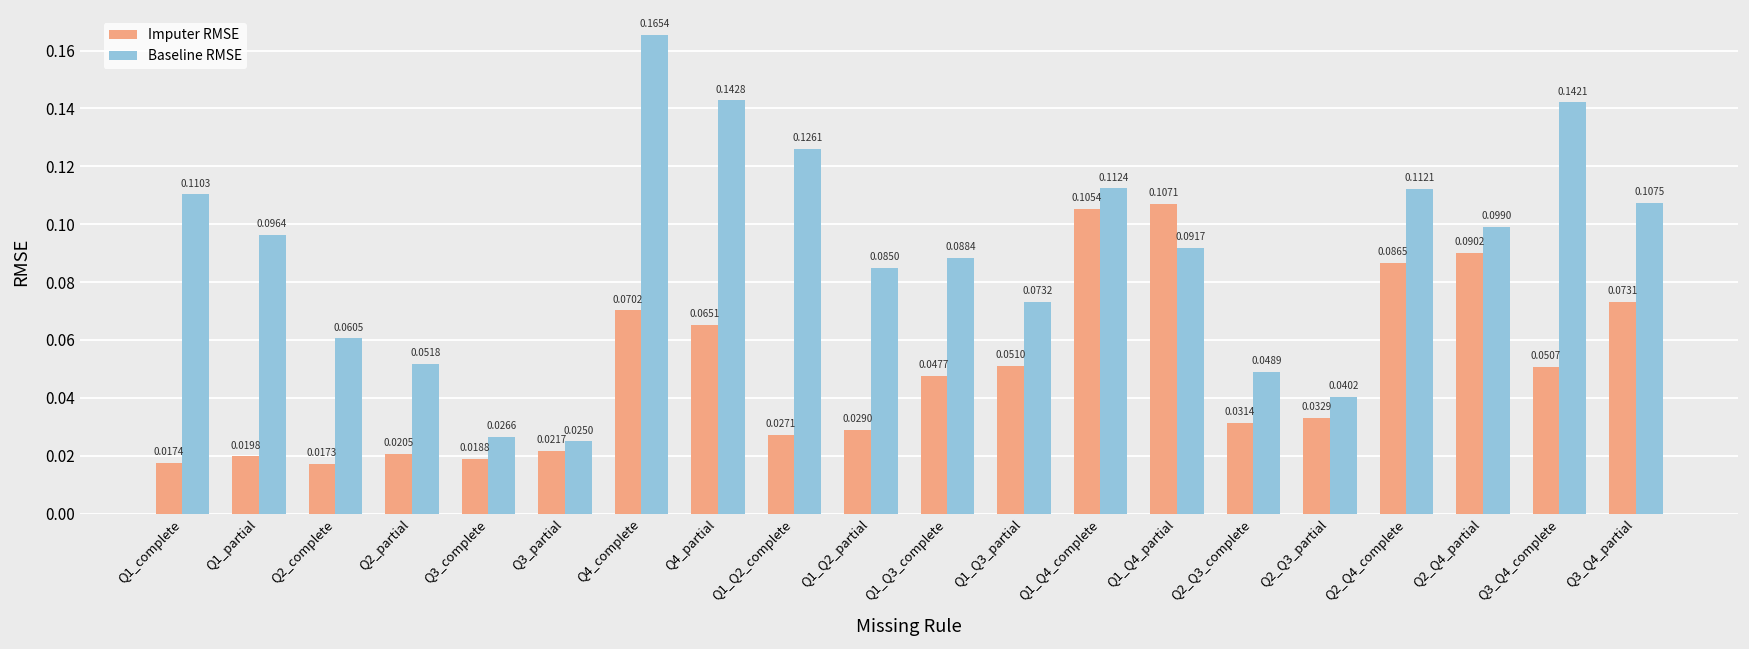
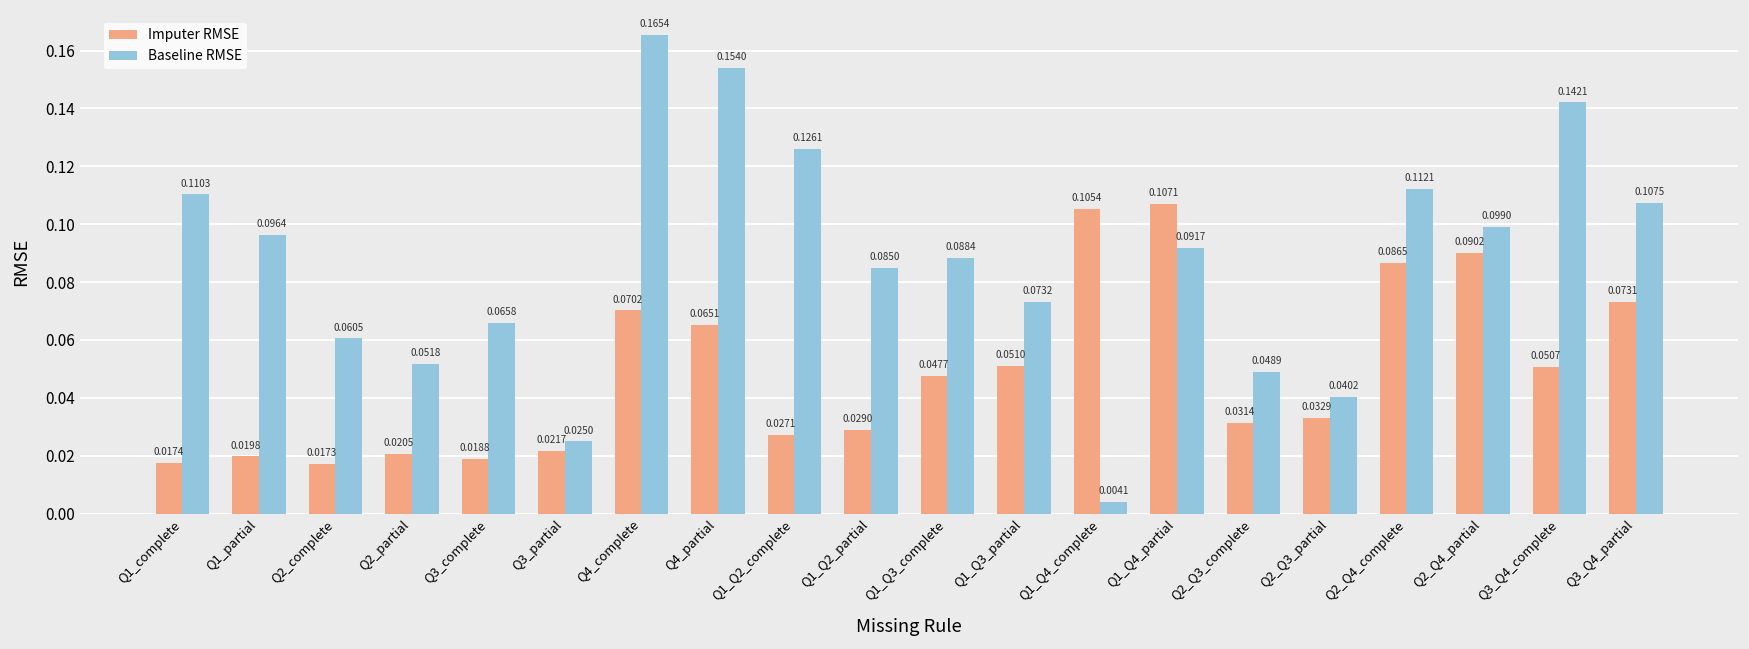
Baseline RMSE, Q3_complete: 0.0266 -> 0.0658
Baseline RMSE, Q4_partial: 0.1428 -> 0.1540
Baseline RMSE, Q1_Q4_complete: 0.1124 -> 0.0041
